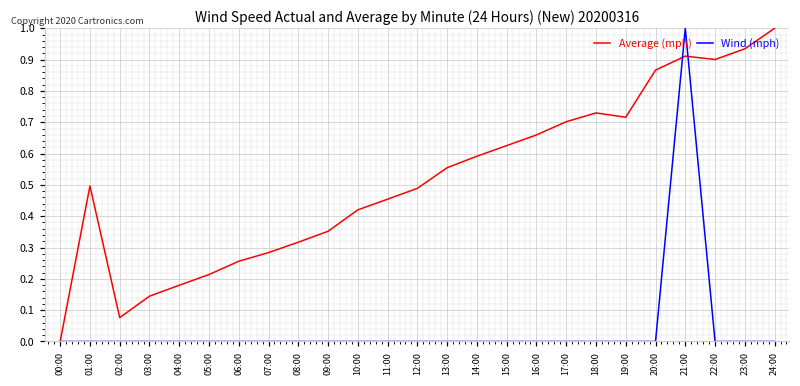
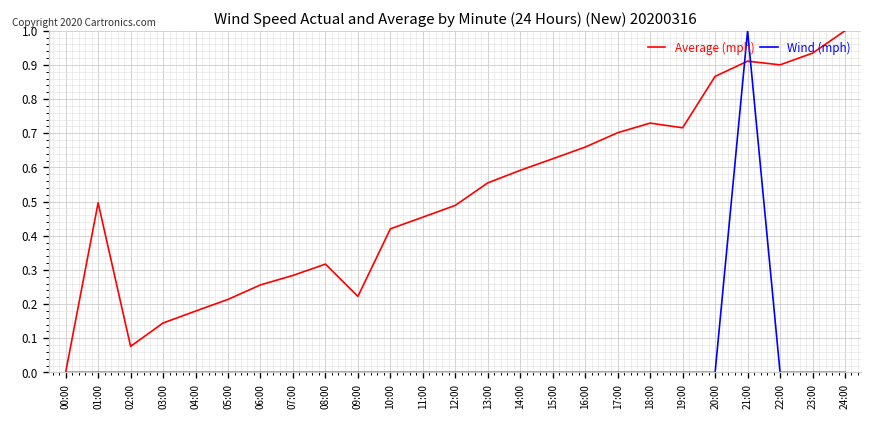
Average (mph), 09:00: 0.35 -> 0.22
